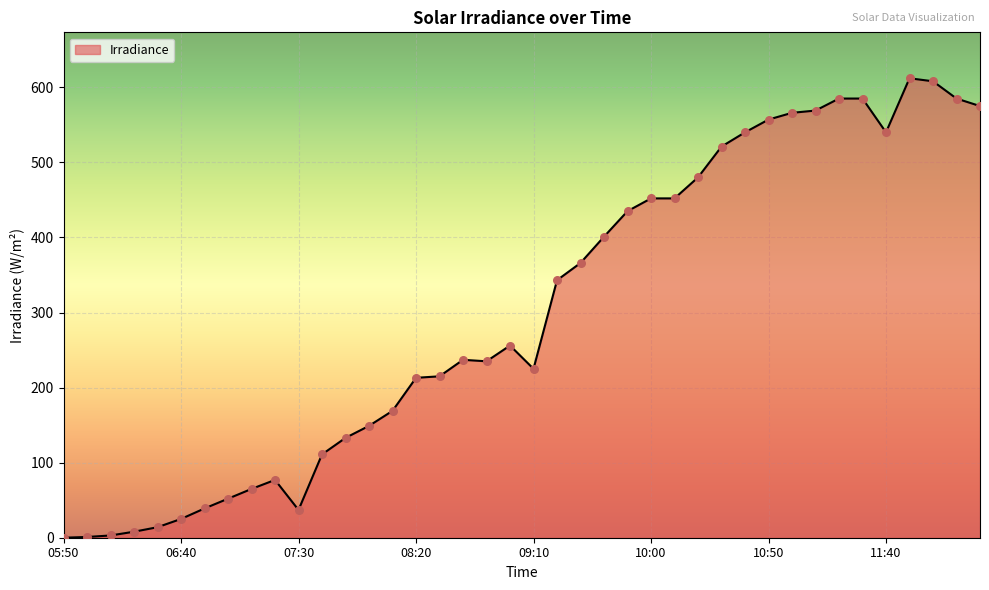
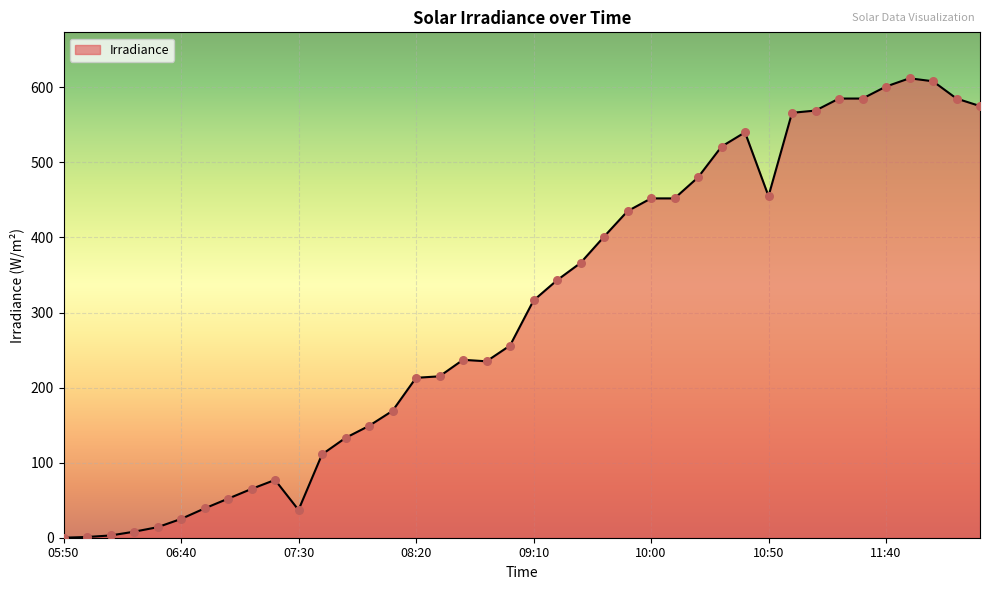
09:10: 230 -> 320
10:50: 560 -> 460
11:40: 540 -> 600
